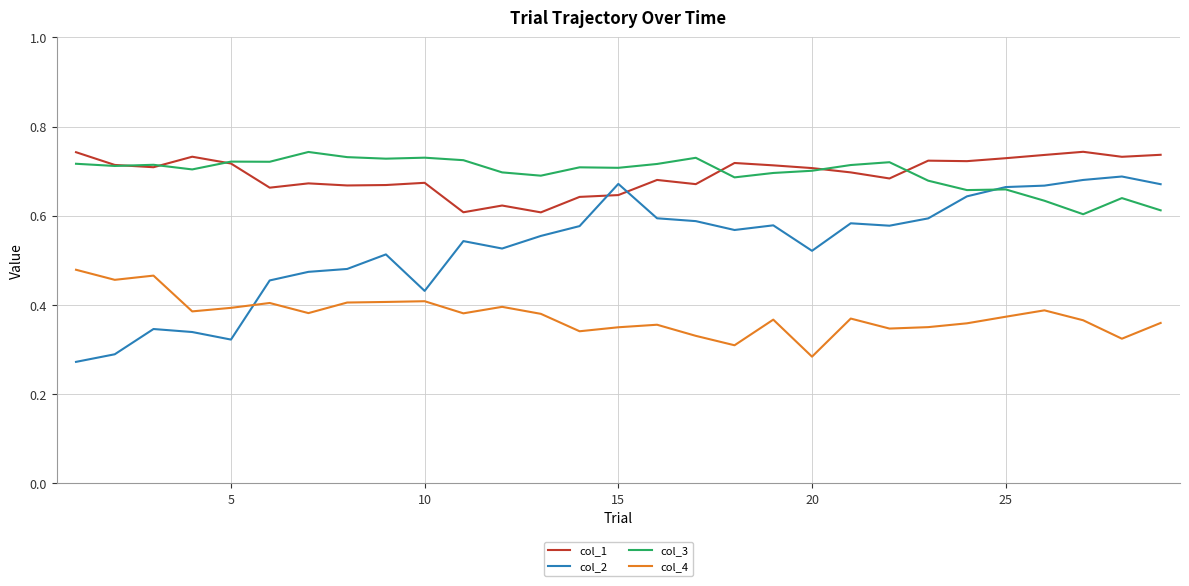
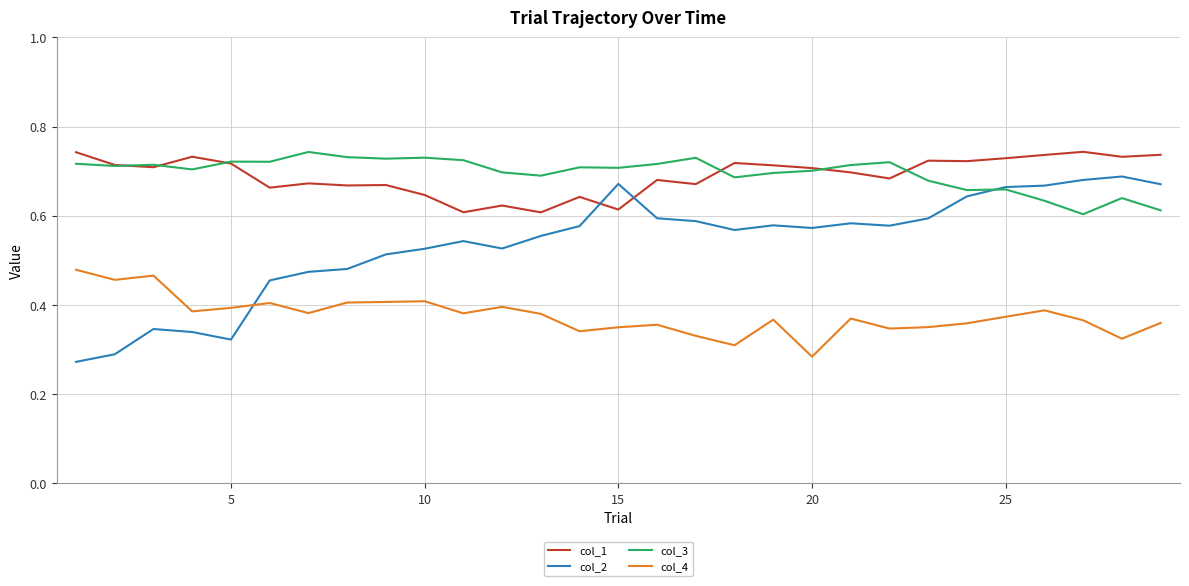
col_1, 10: 0.67 -> 0.65
col_2, 10: 0.43 -> 0.53
col_1, 15: 0.65 -> 0.61
col_2, 20: 0.52 -> 0.57
